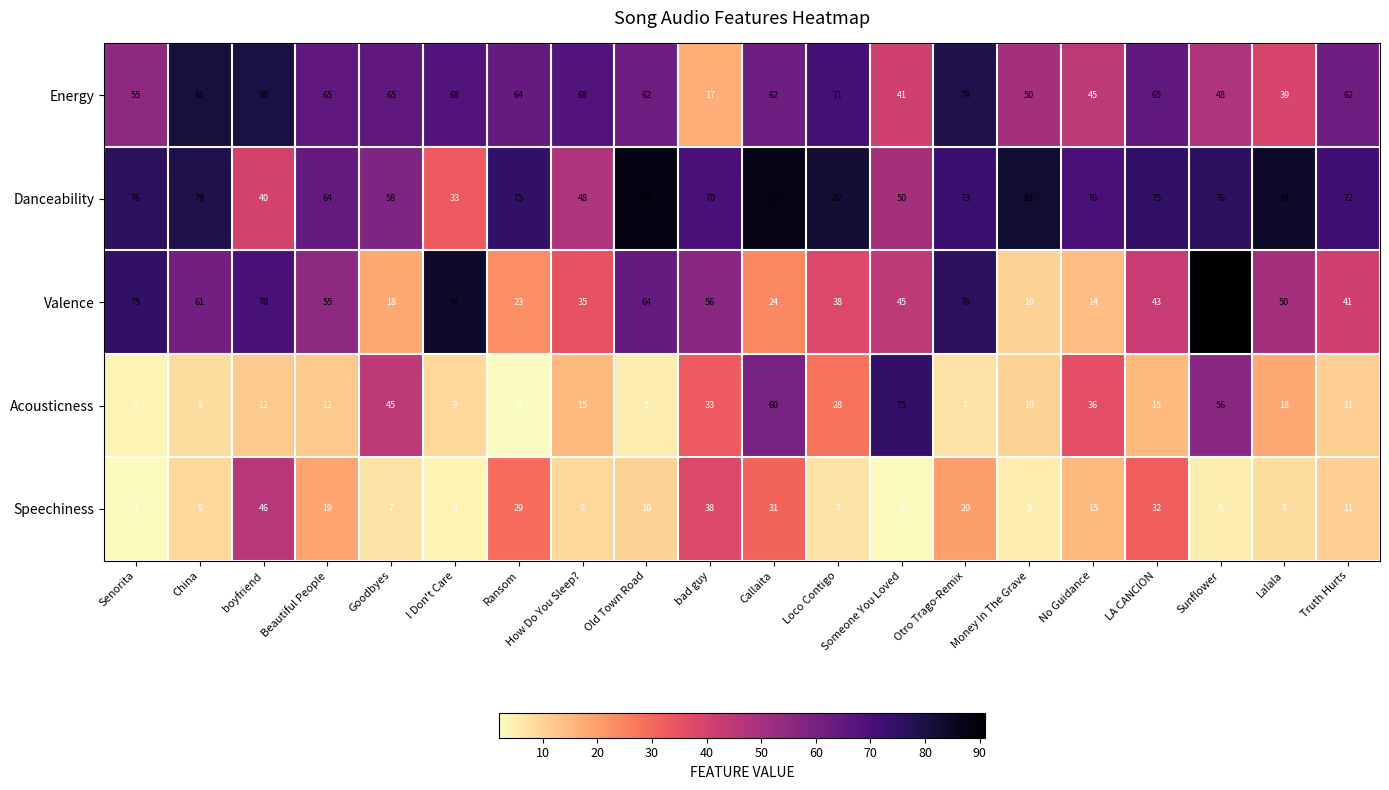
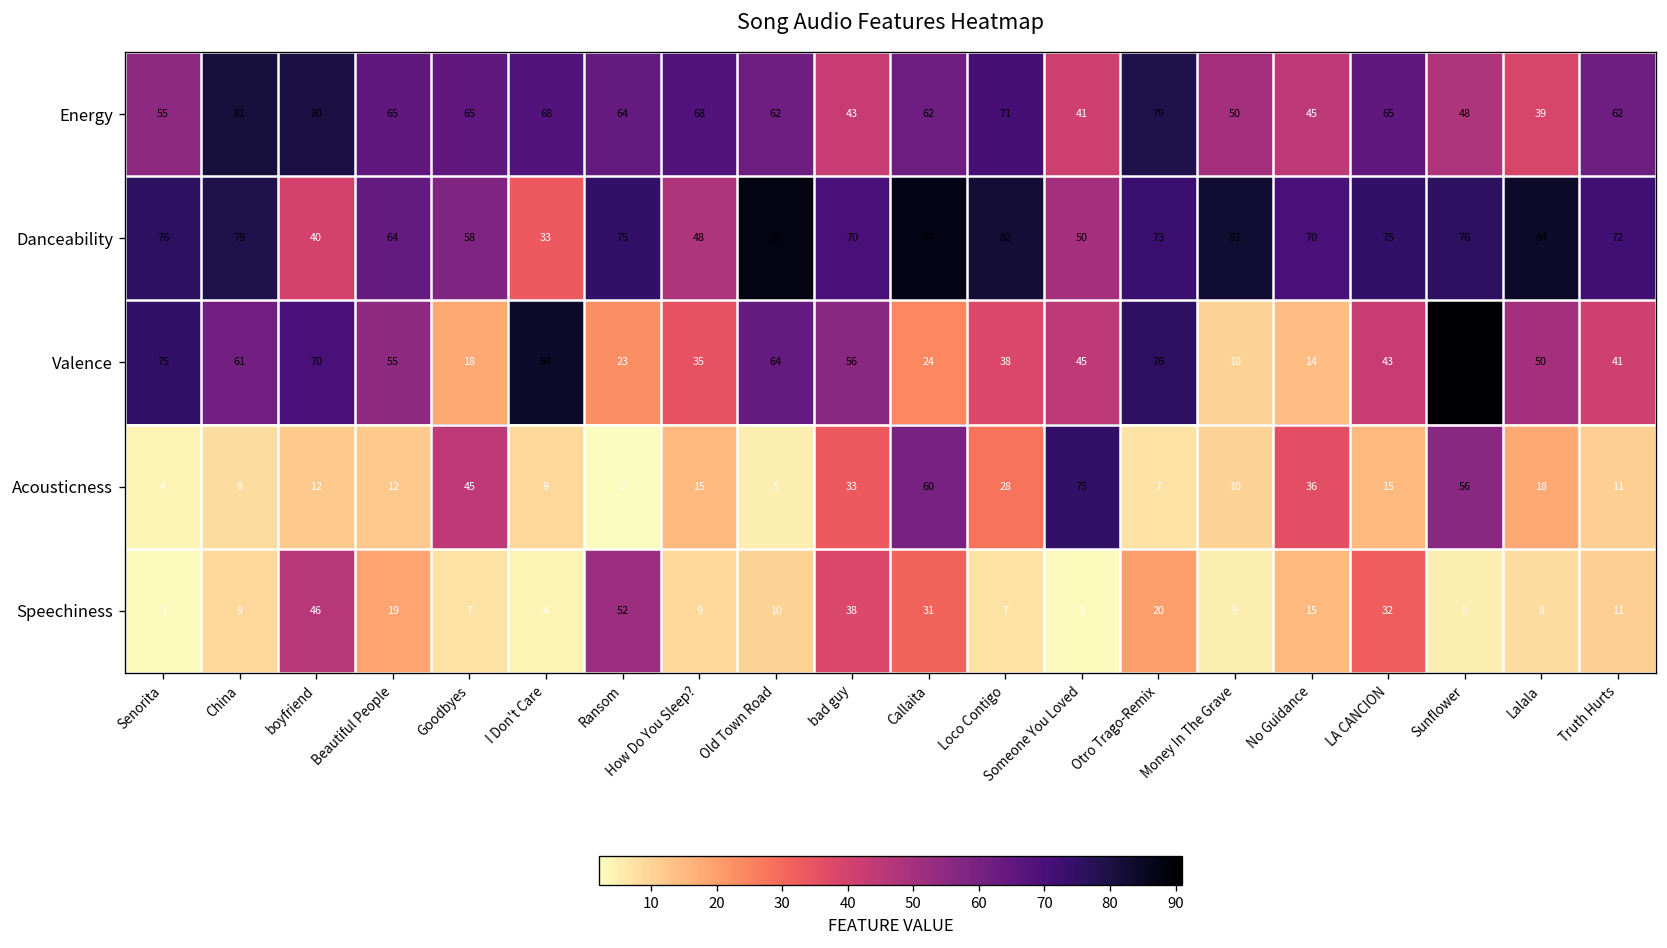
Energy, bad guy: 17 -> 43
Speechiness, Ransom: 29 -> 52
